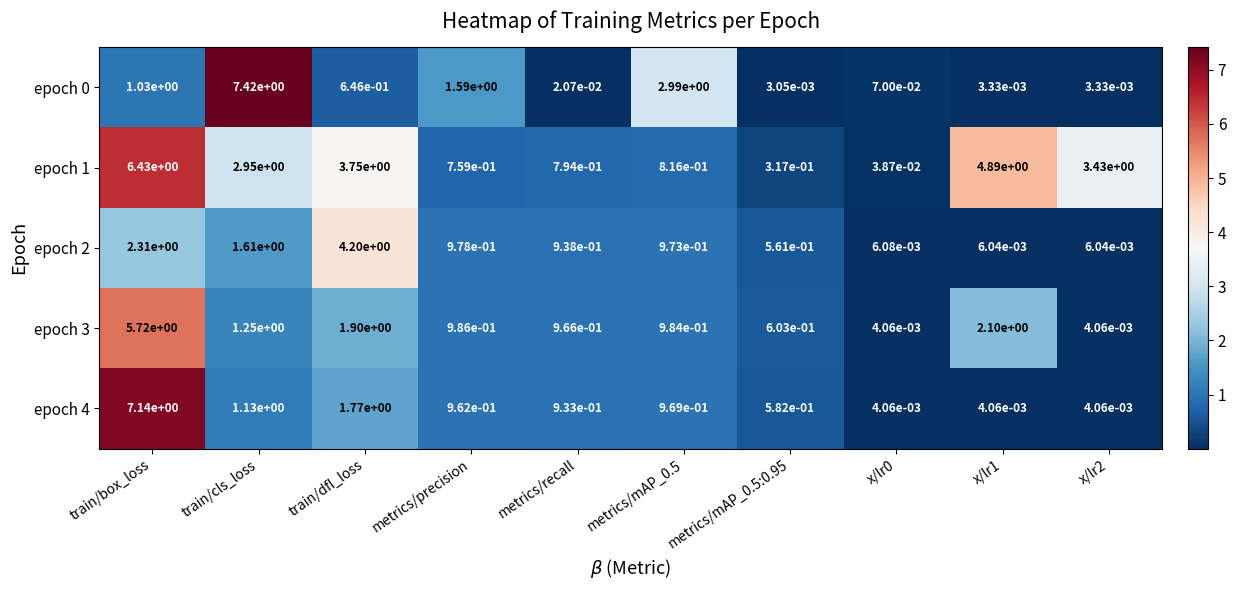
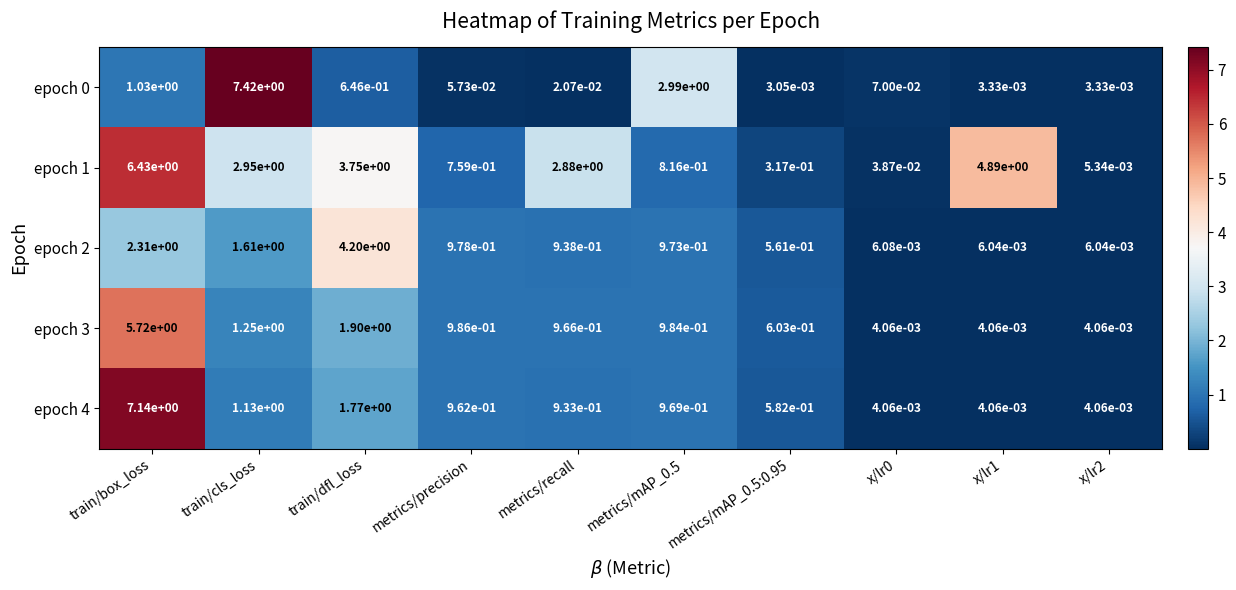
epoch 0, metrics/precision: 1.59e+00 -> 5.73e-02
epoch 1, metrics/recall: 7.94e-01 -> 2.88e+00
epoch 1, x/lr2: 3.43e+00 -> 5.34e-03
epoch 3, x/lr1: 2.10e+00 -> 4.06e-03
